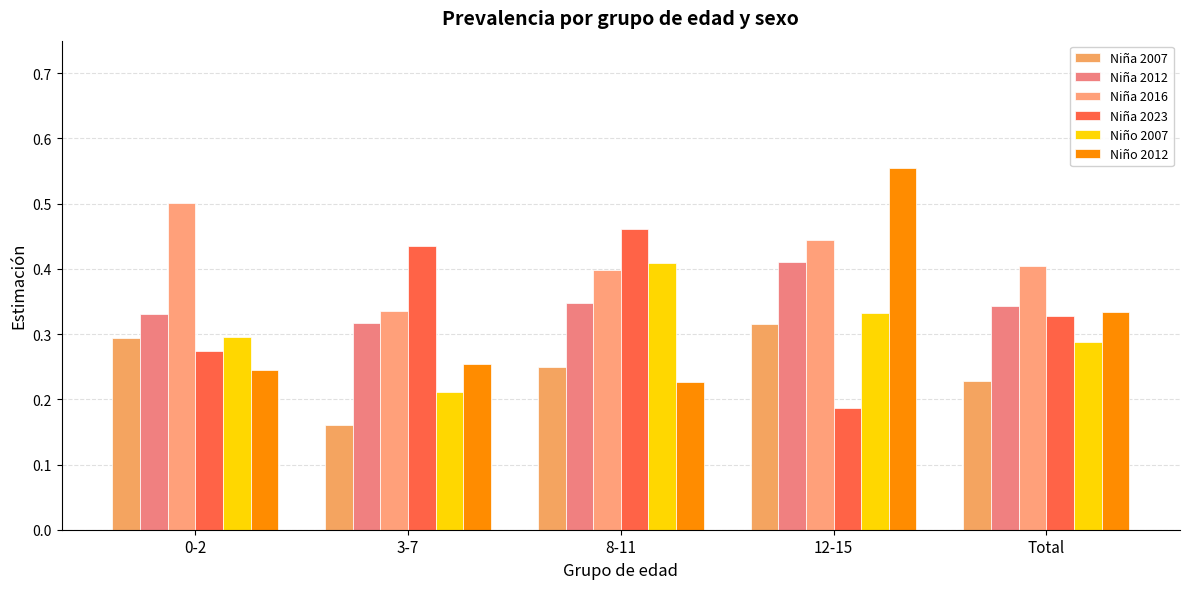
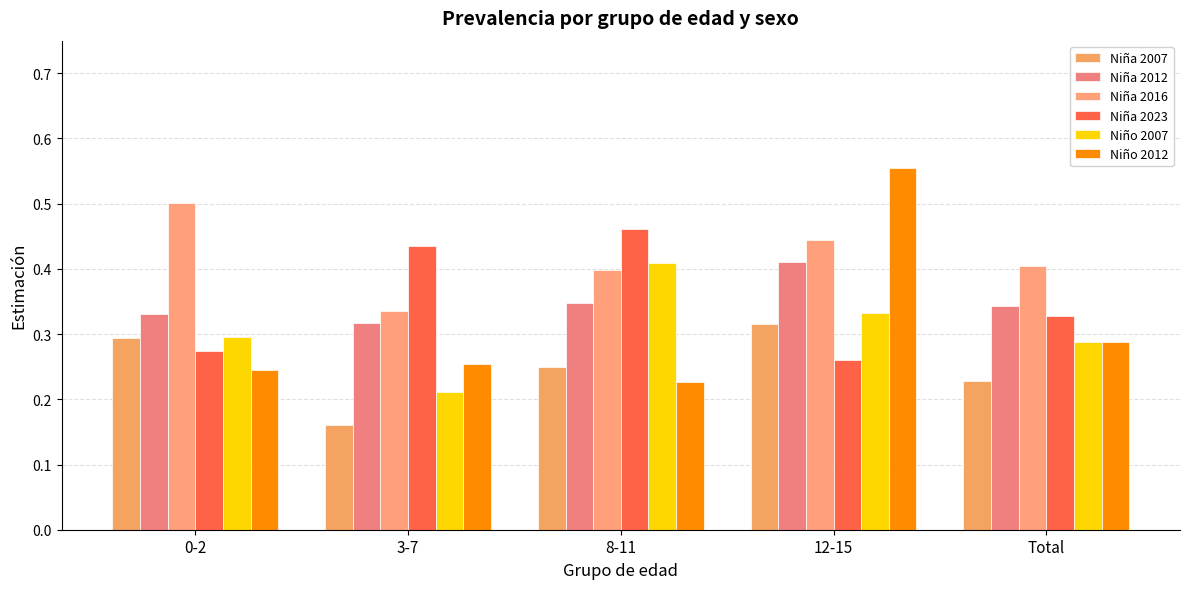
Niña 2023, 12-15: 0.19 -> 0.26
Niño 2012, Total: 0.33 -> 0.29
